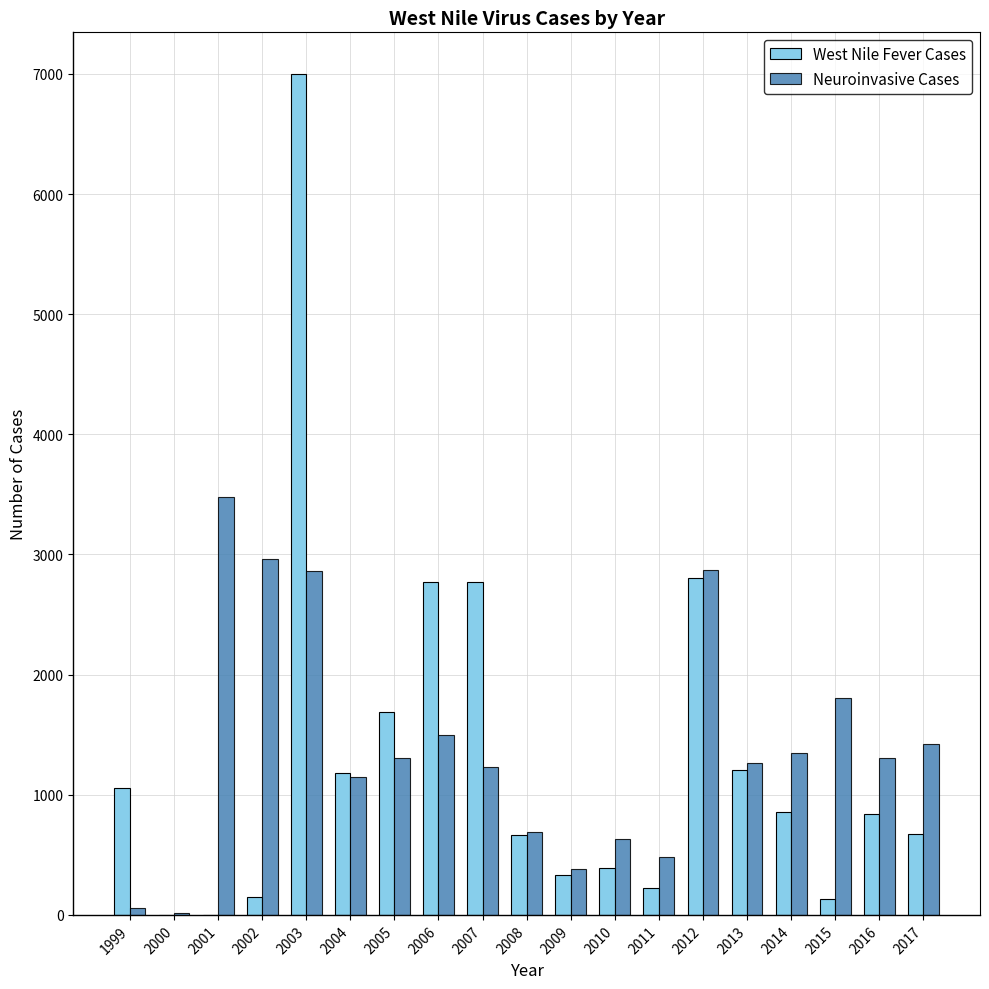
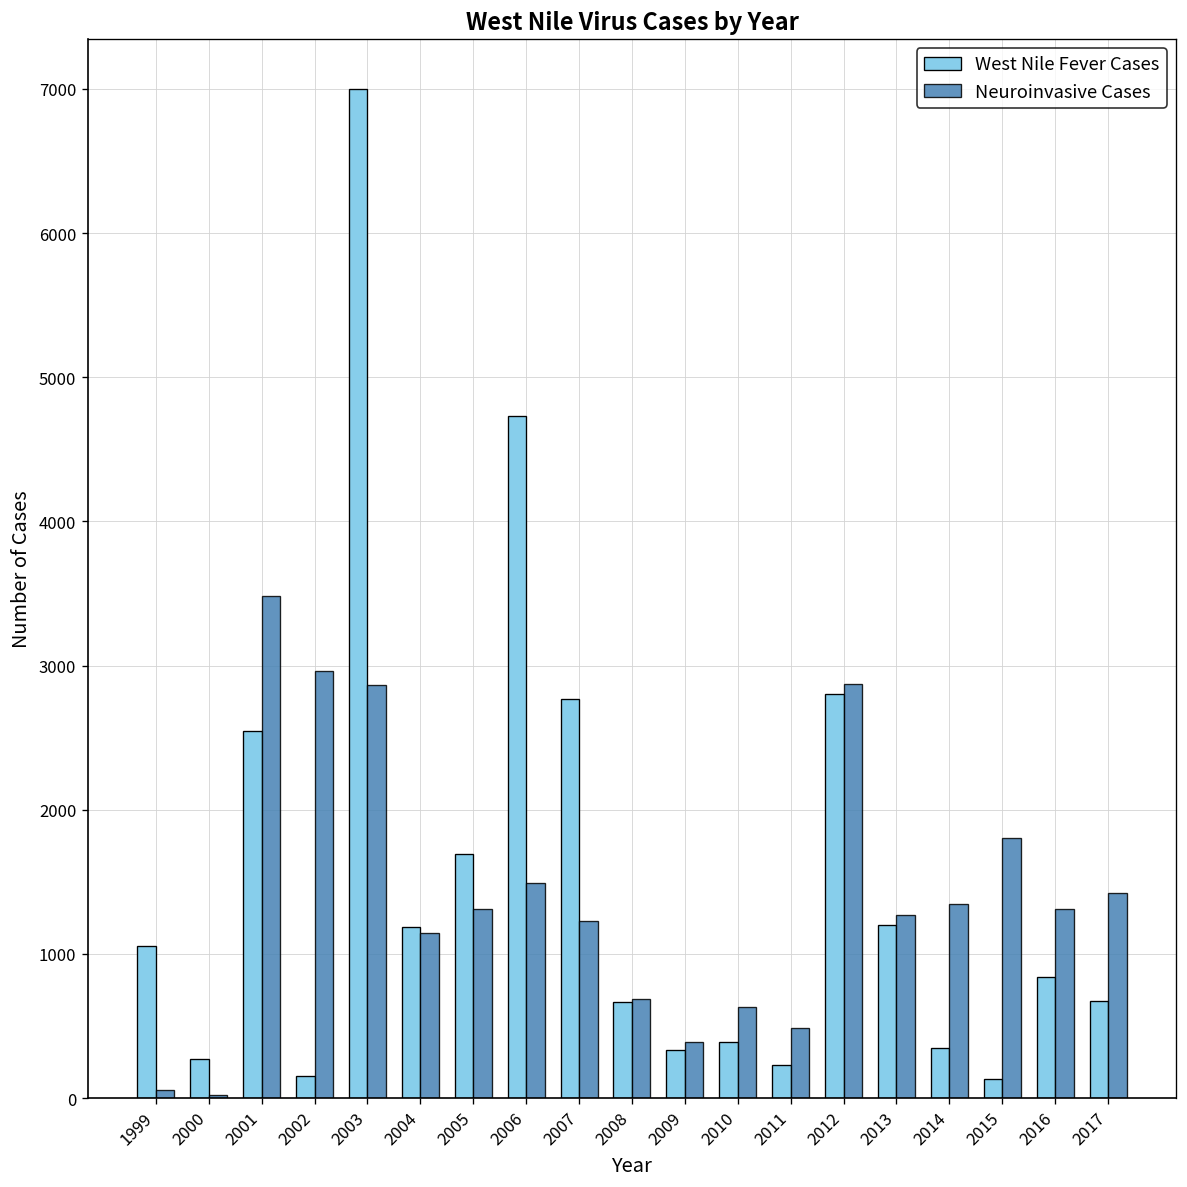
West Nile Fever Cases, 2000: 0 -> 270
West Nile Fever Cases, 2001: 0 -> 2550
West Nile Fever Cases, 2006: 2770 -> 4730
West Nile Fever Cases, 2014: 860 -> 350
